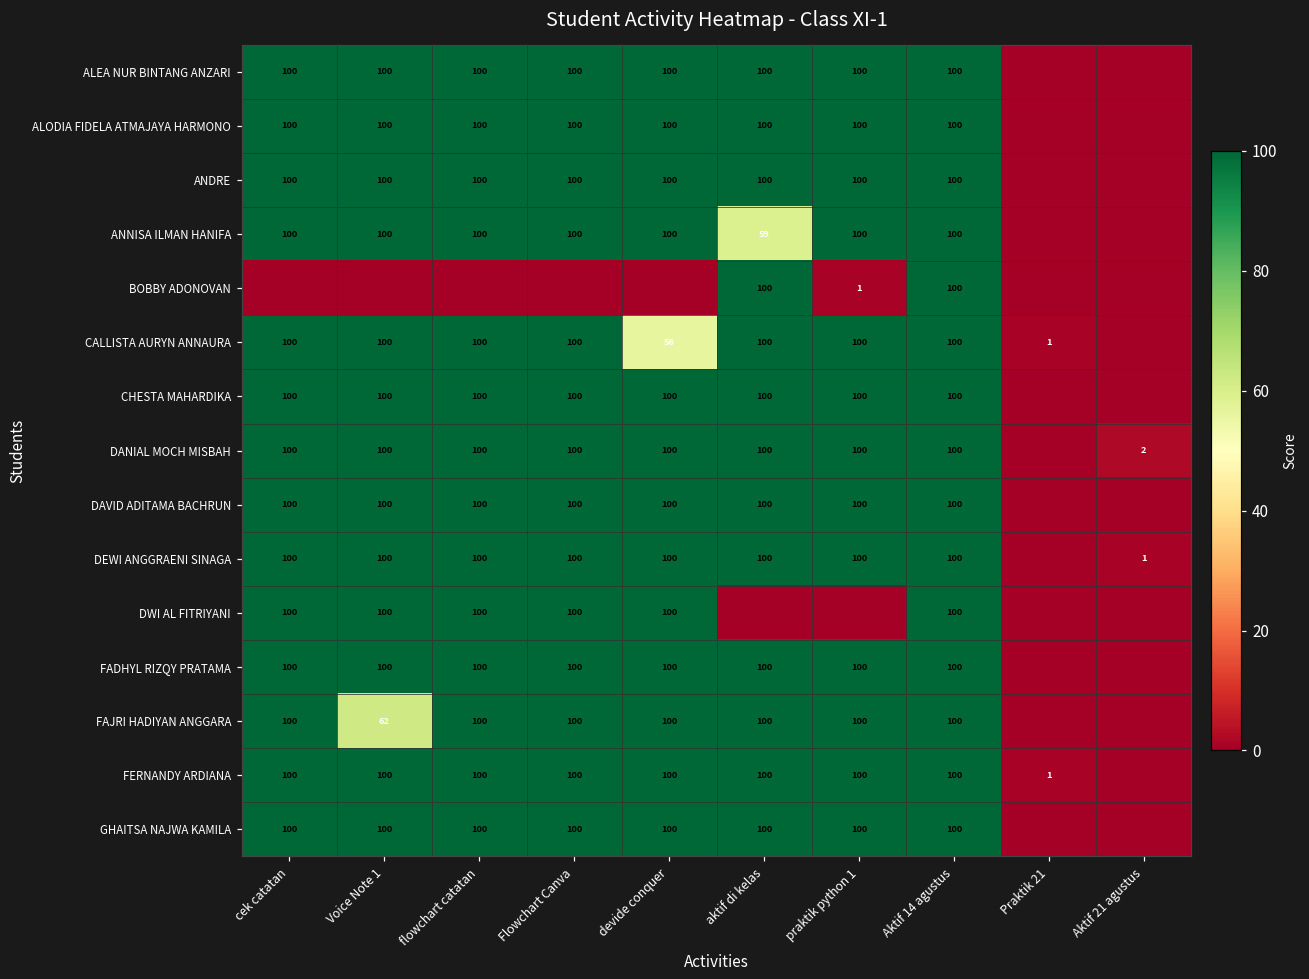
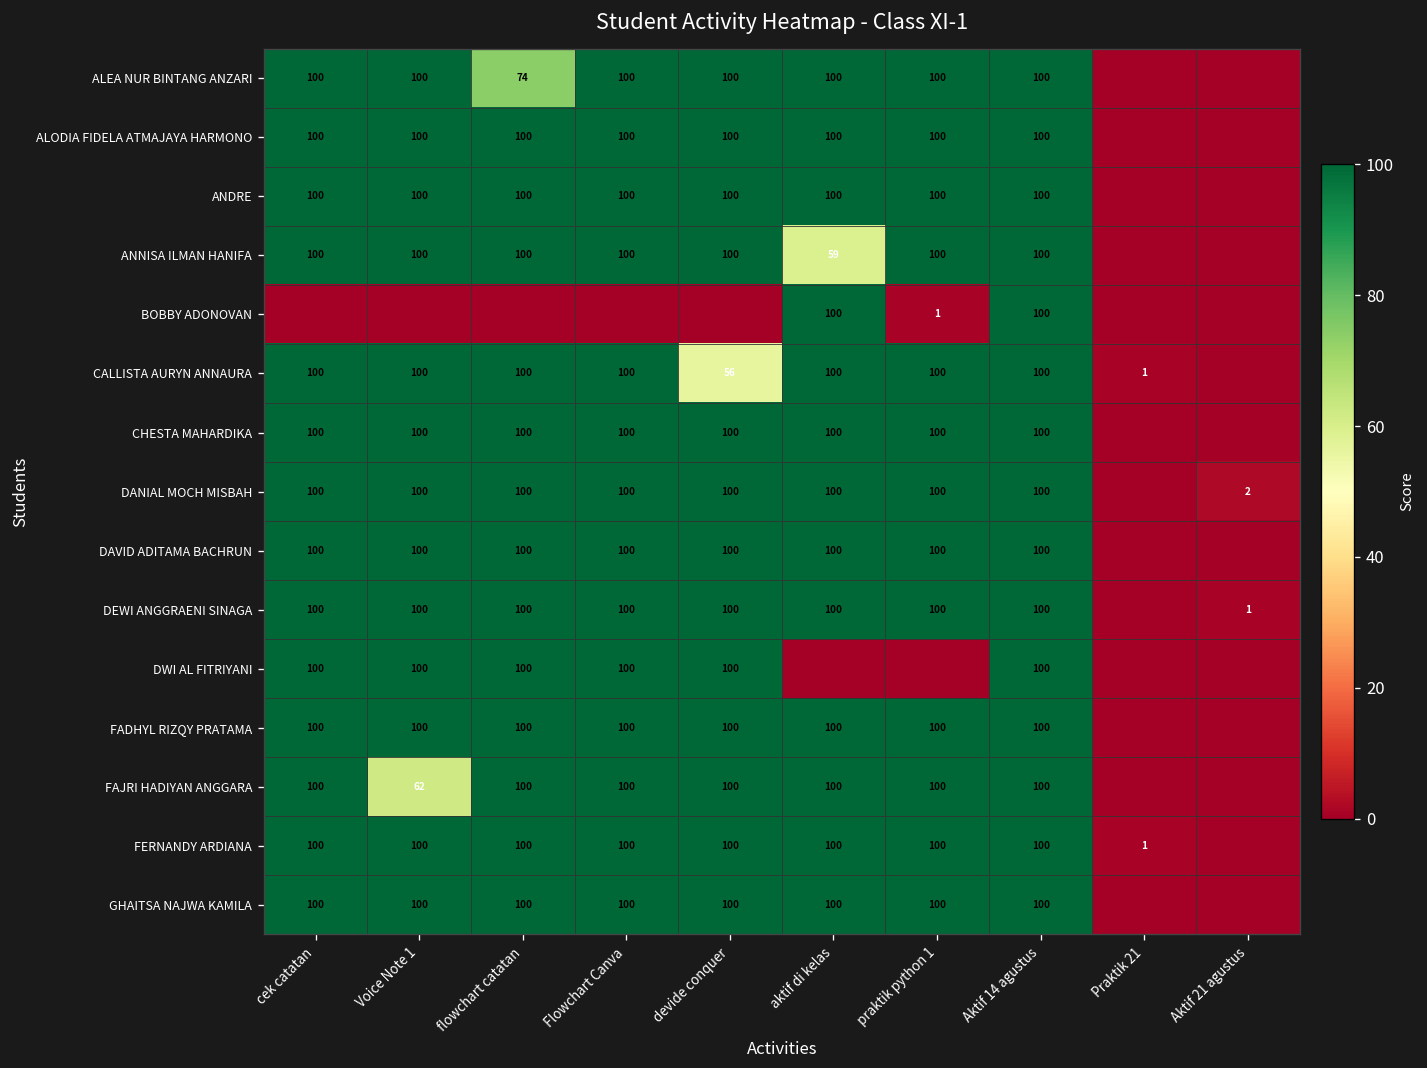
ALEA NUR BINTANG ANZARI, flowchart catatan: 100 -> 74
